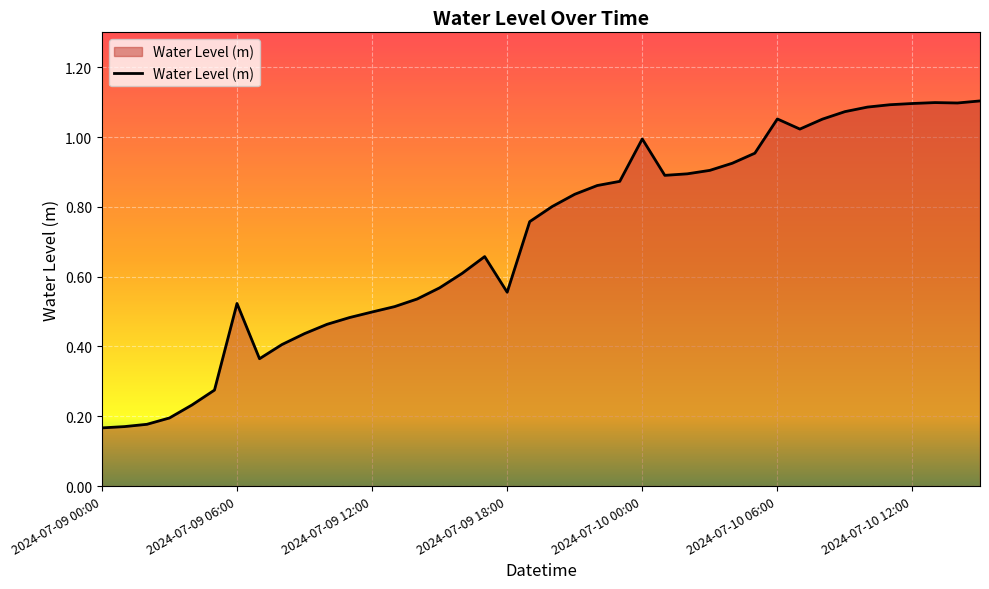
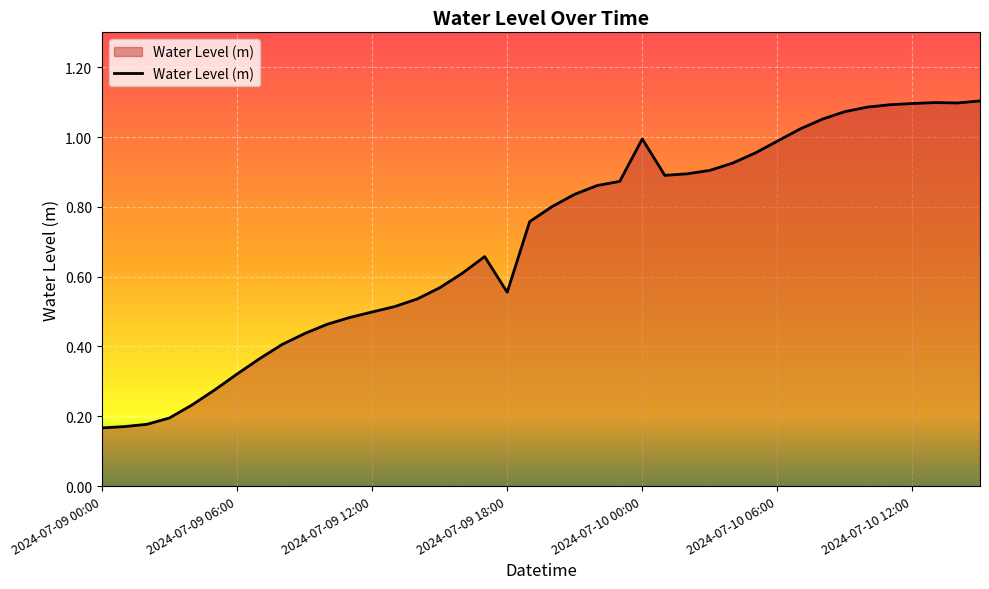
2024-07-09 06:00: 0.52 -> 0.32
2024-07-10 06:00: 1.05 -> 0.99
